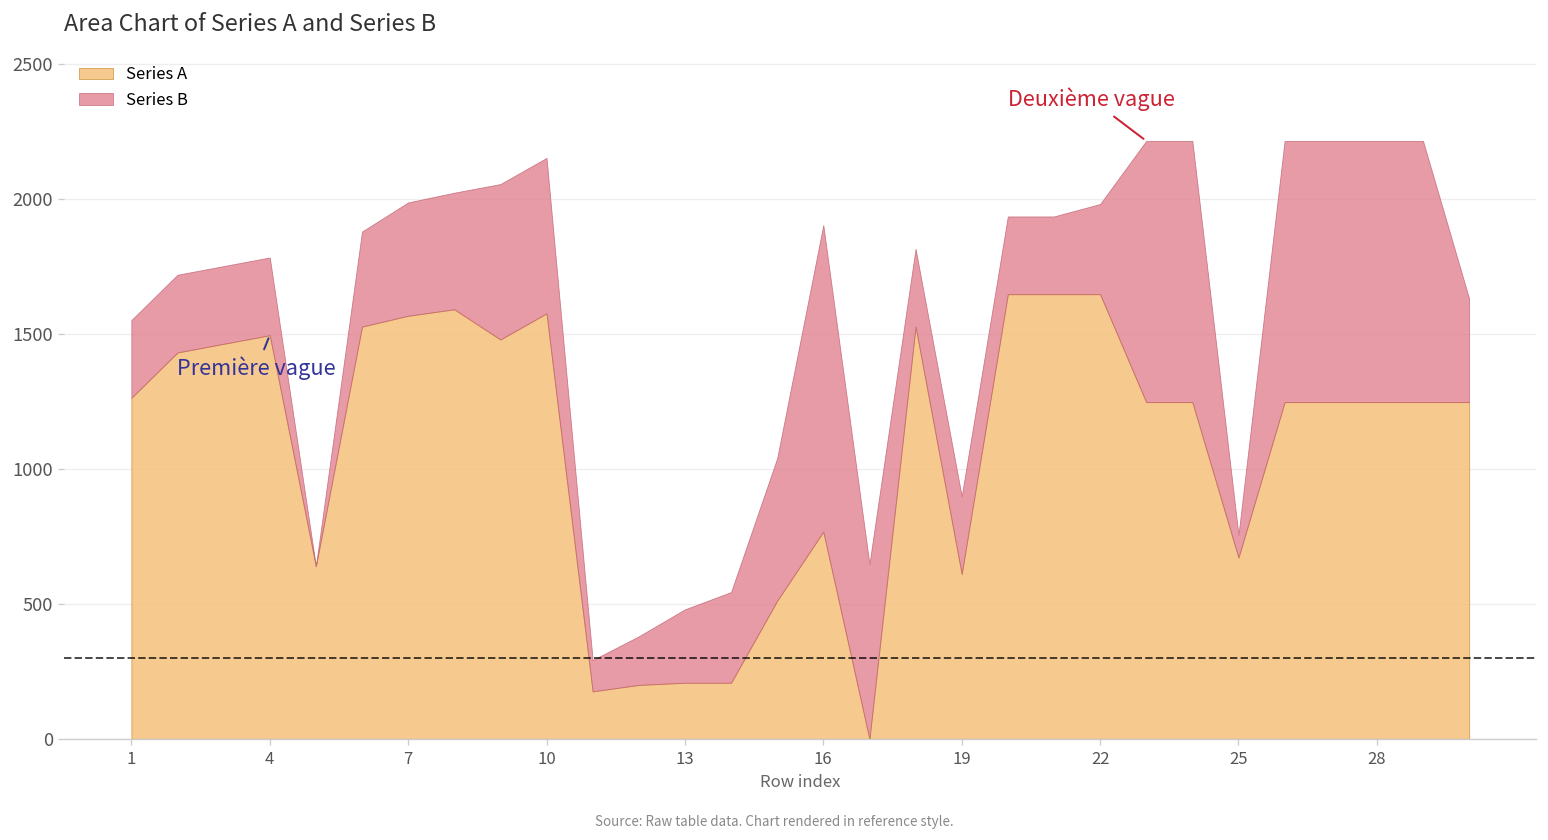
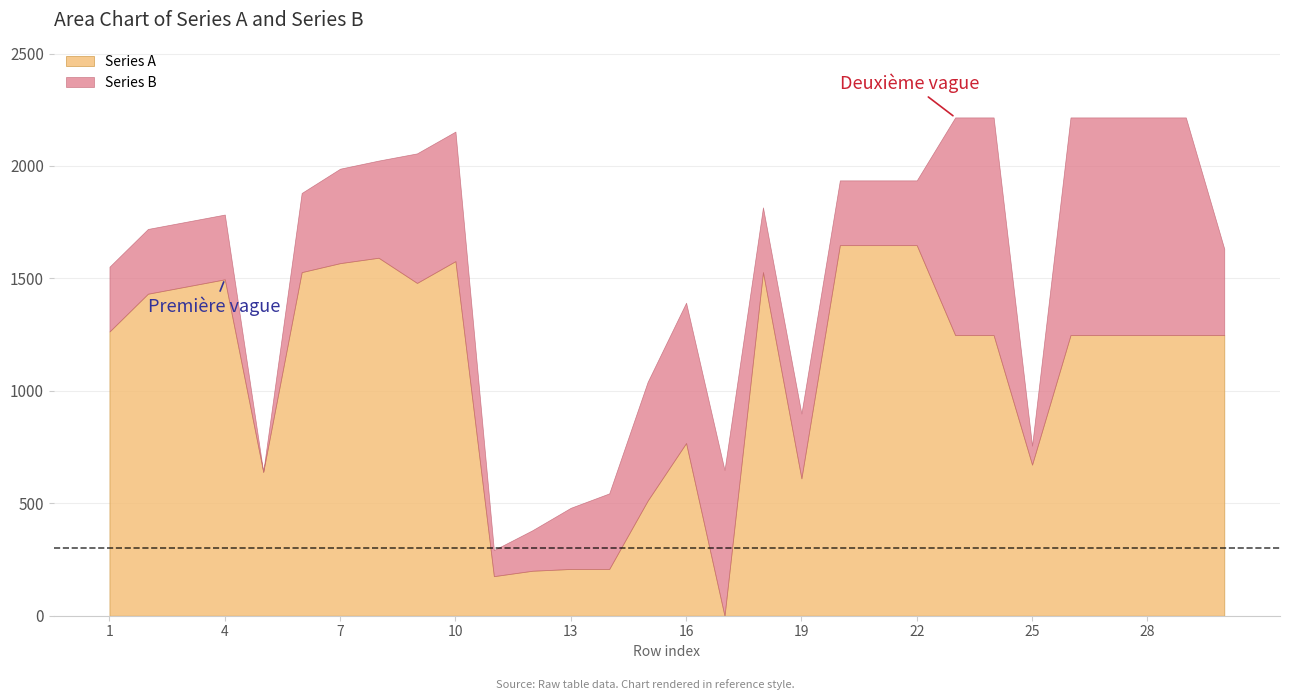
Series B, 16: 1140 -> 620
Series B, 22: 330 -> 290
